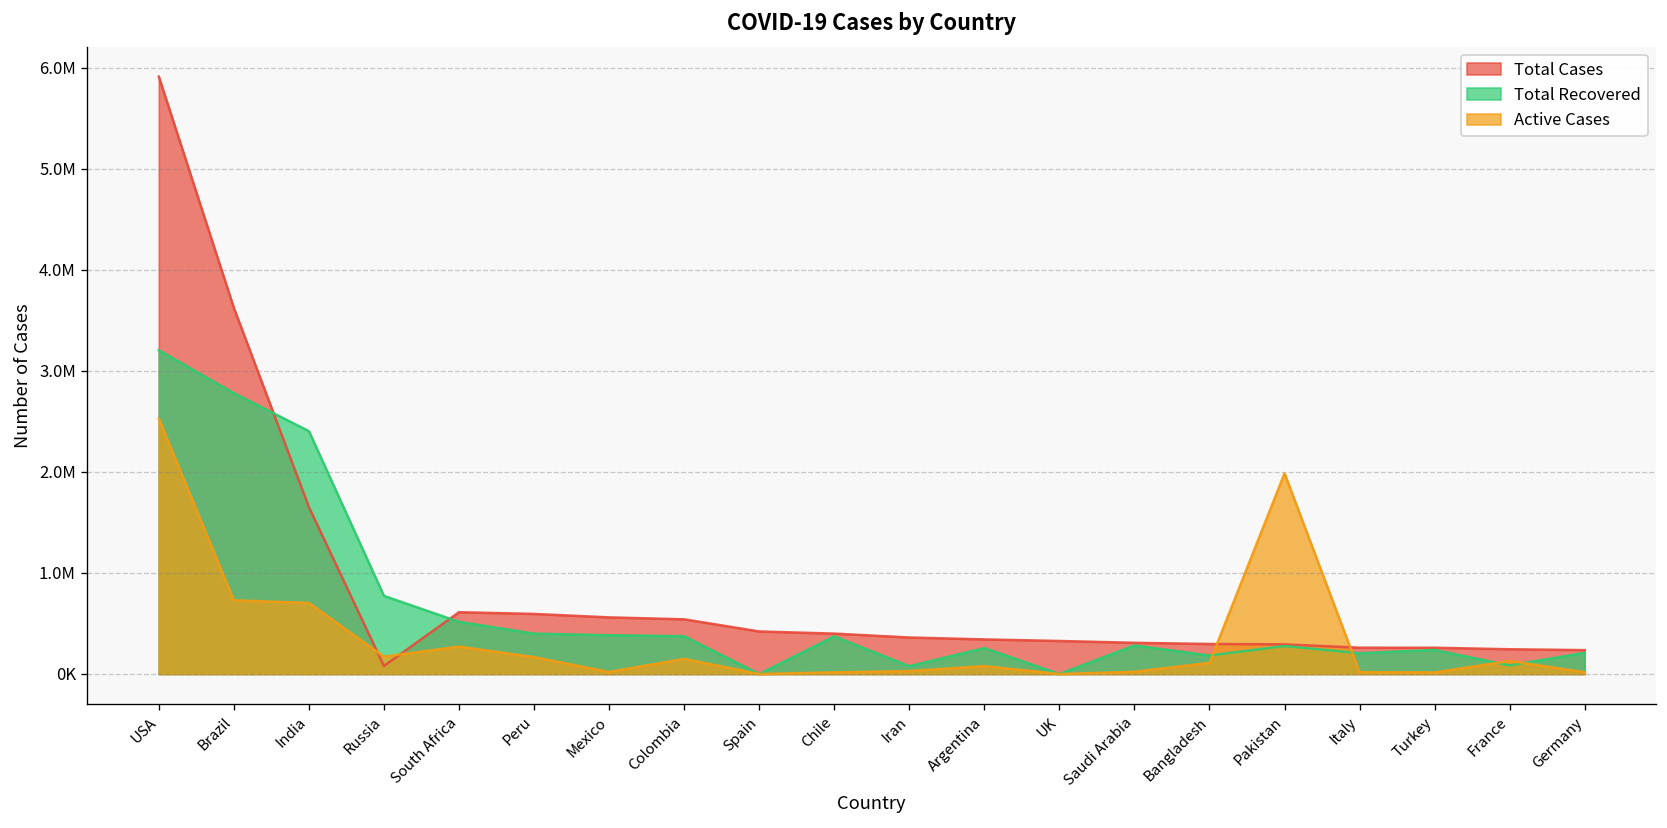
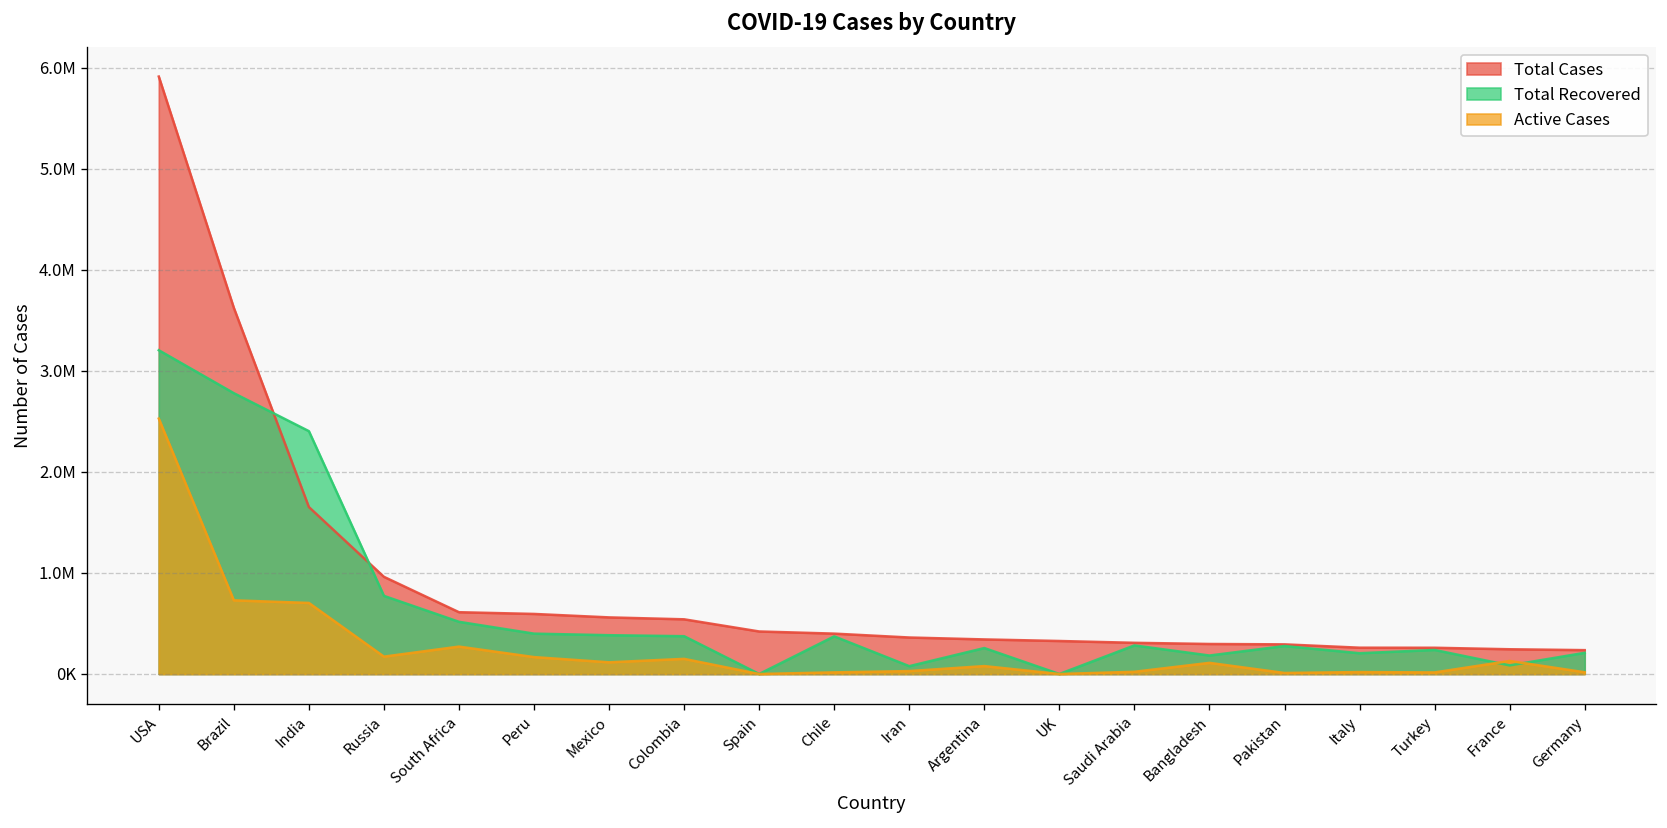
Total Cases, Russia: 100000 -> 1000000
Active Cases, Mexico: 0 -> 100000
Active Cases, Pakistan: 2000000 -> 0
